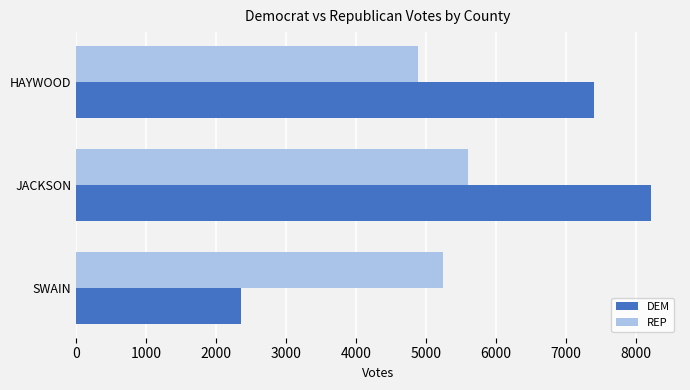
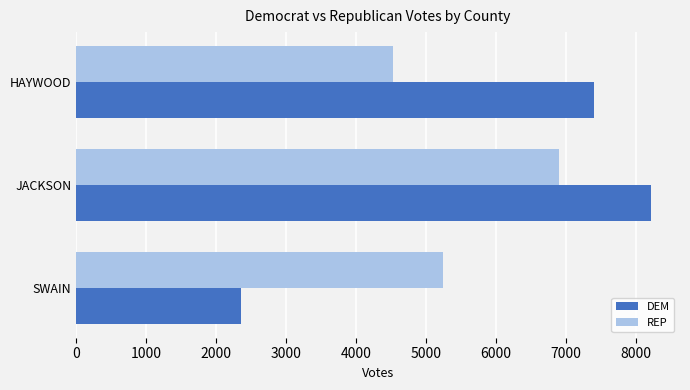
REP, HAYWOOD: 4900 -> 4500
REP, JACKSON: 5600 -> 6900
